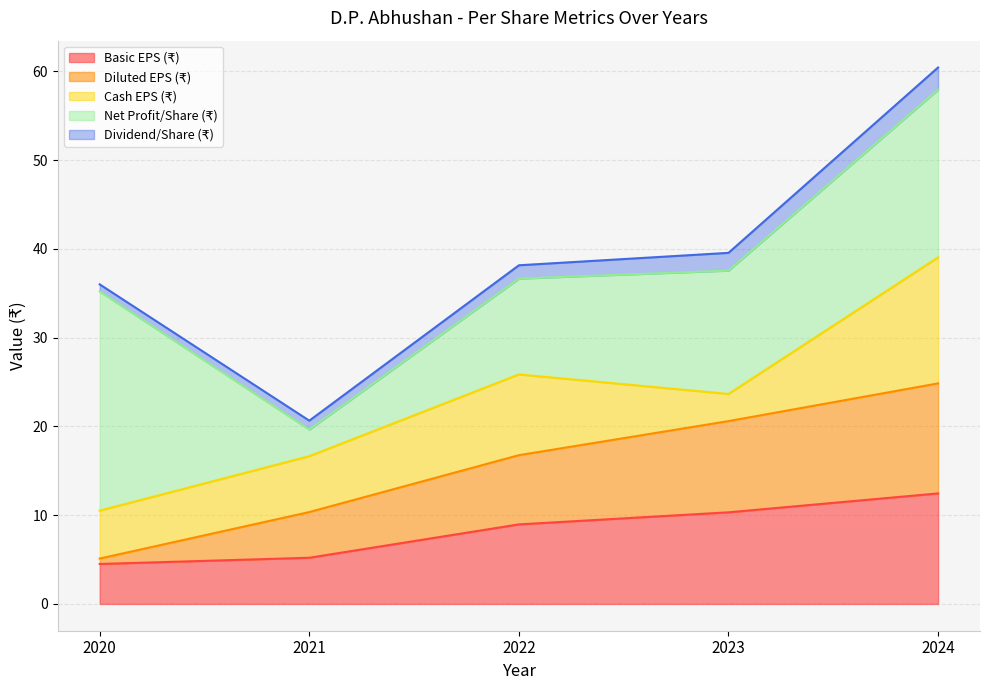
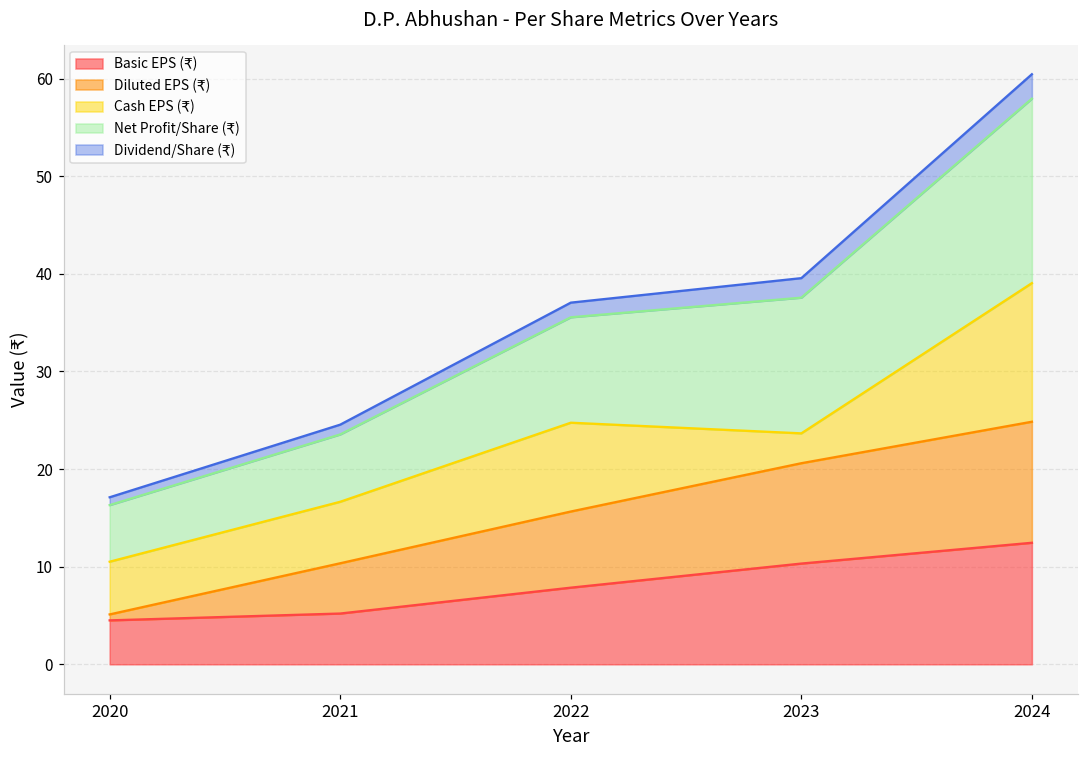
Net Profit/Share (₹), 2020: 25 -> 6
Net Profit/Share (₹), 2021: 3 -> 7
Basic EPS (₹), 2022: 9 -> 8
